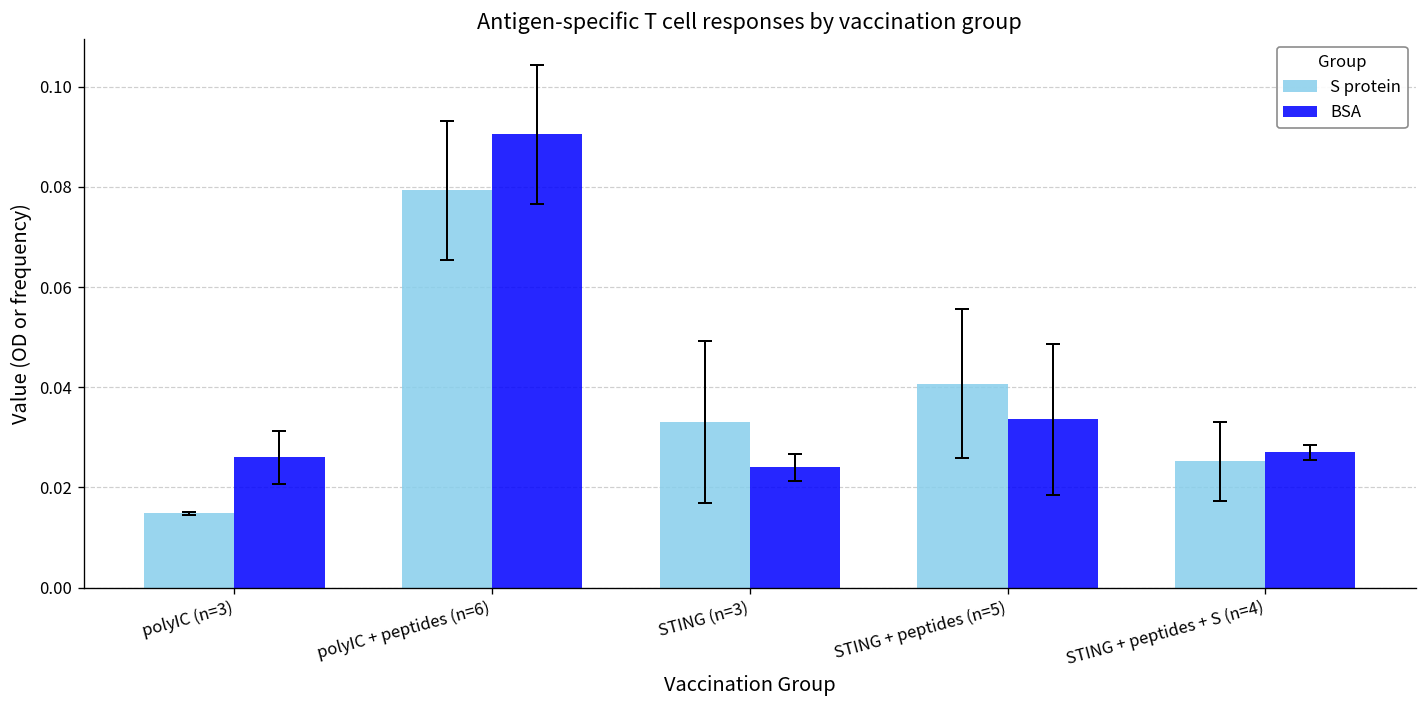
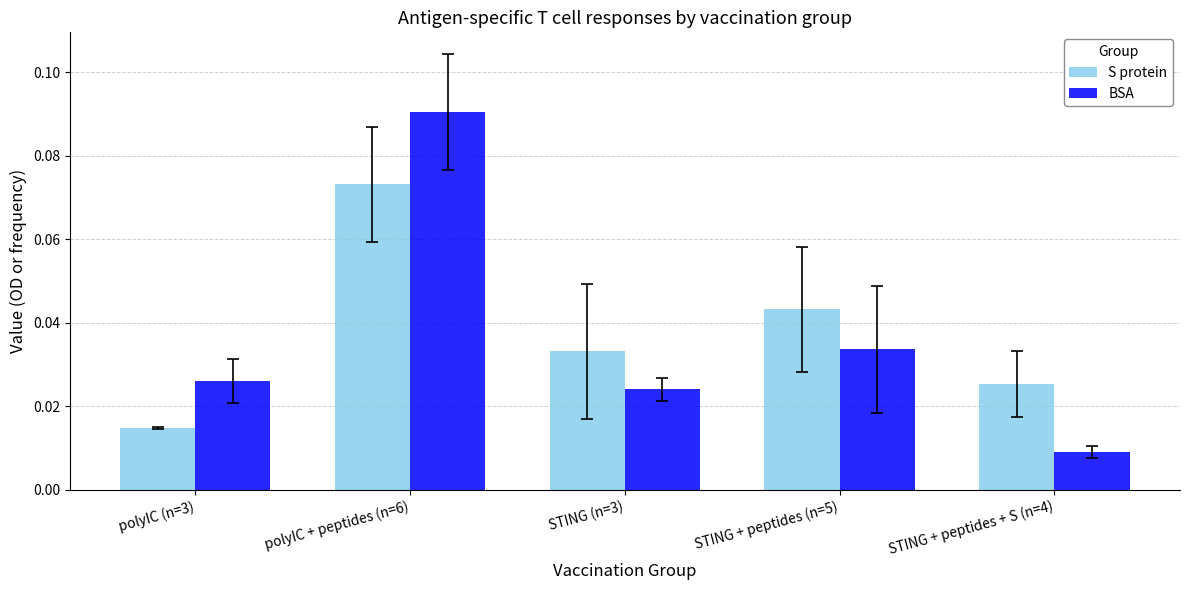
S protein, polyIC + peptides (n=6): 0.079 -> 0.073
S protein, STING + peptides (n=5): 0.041 -> 0.043
BSA, STING + peptides + S (n=4): 0.027 -> 0.009
